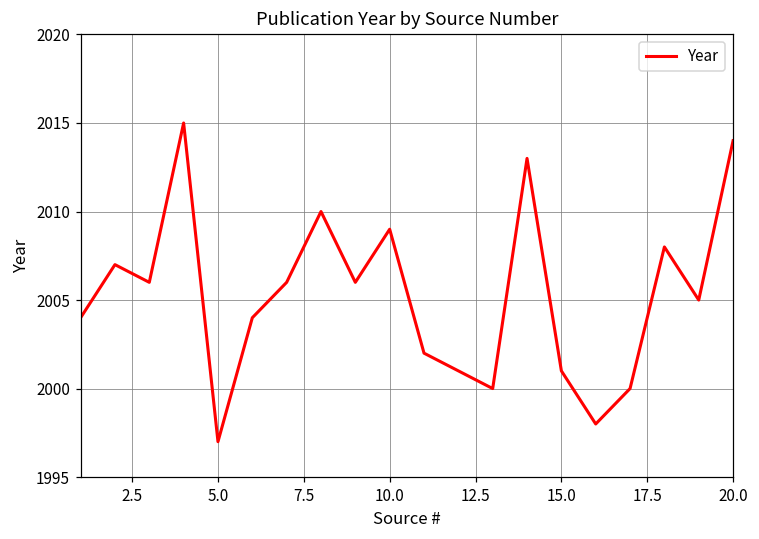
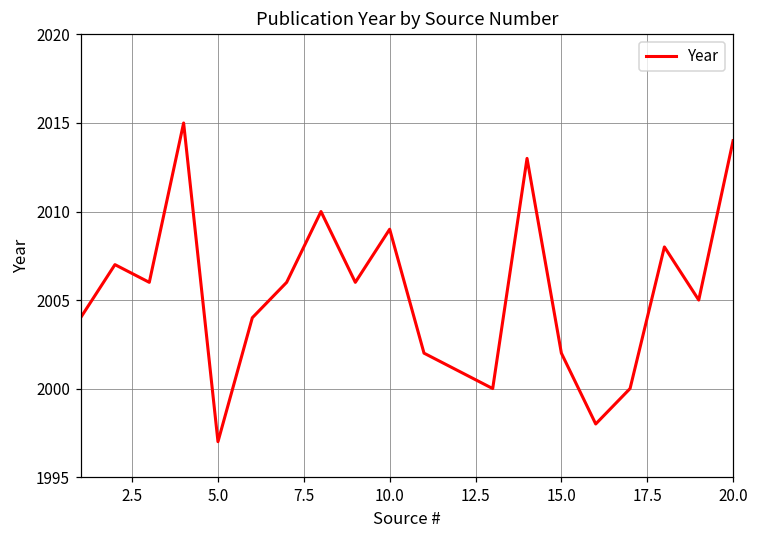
15.0: 2001 -> 2002
